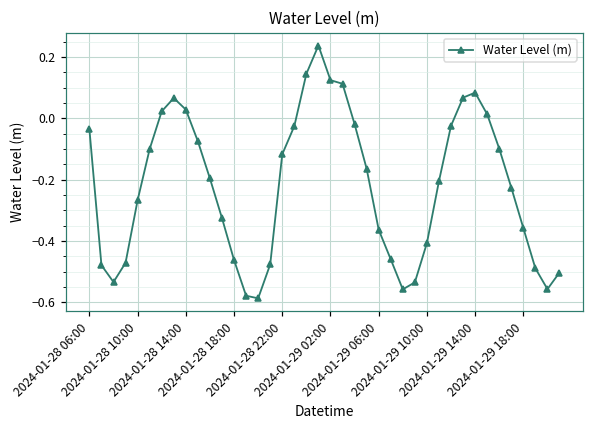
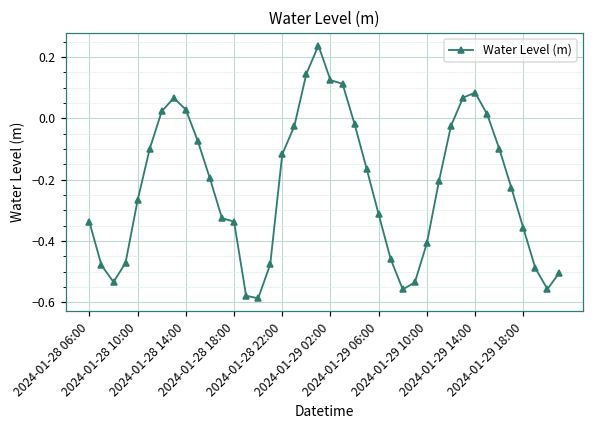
2024-01-28 06:00: -0.04 -> -0.34
2024-01-28 18:00: -0.46 -> -0.34
2024-01-29 06:00: -0.36 -> -0.31
